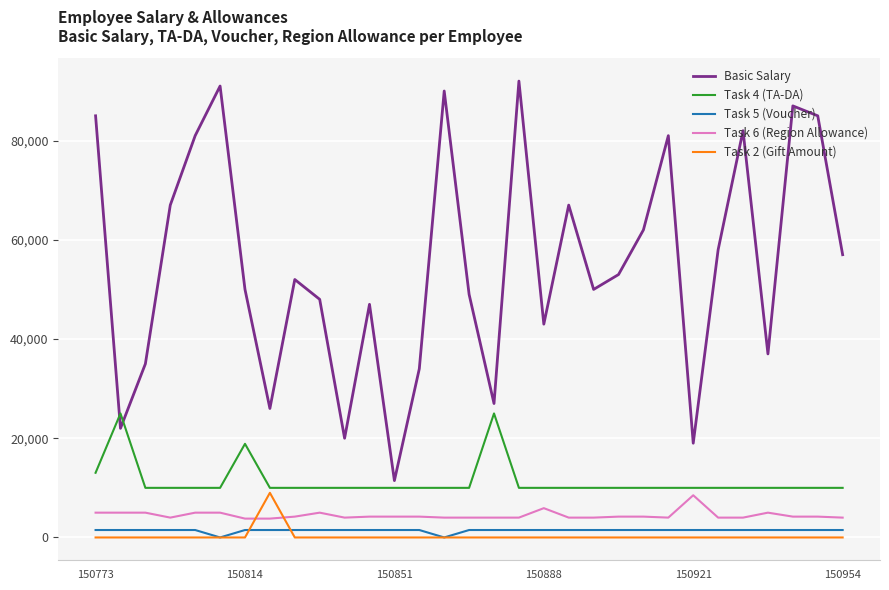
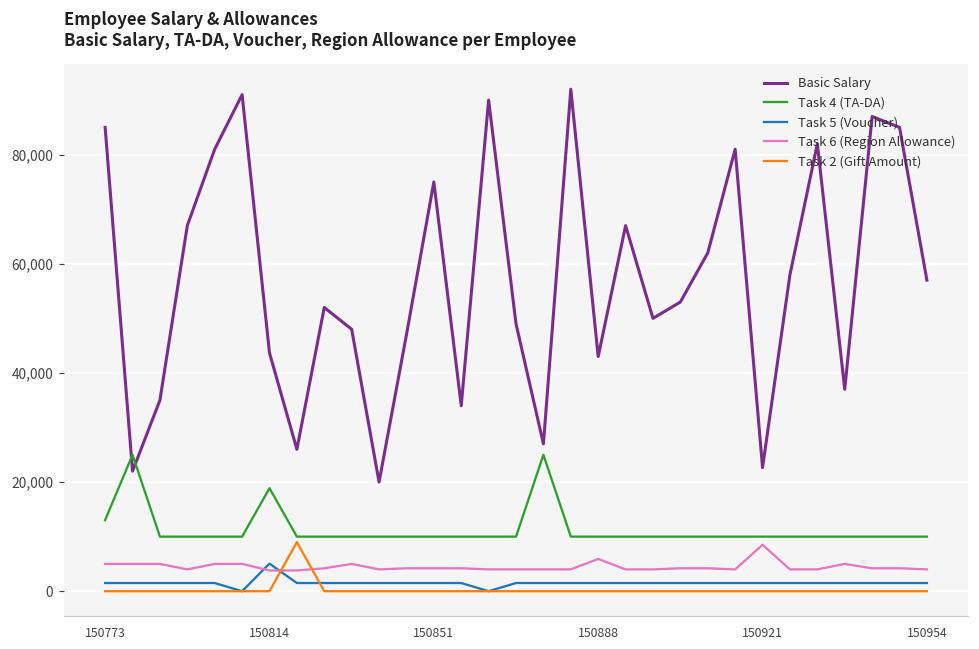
Basic Salary, 150814: 50,000 -> 44,000
Task 5 (Voucher), 150814: 2,000 -> 5,000
Basic Salary, 150851: 11,000 -> 75,000
Basic Salary, 150921: 19,000 -> 23,000
